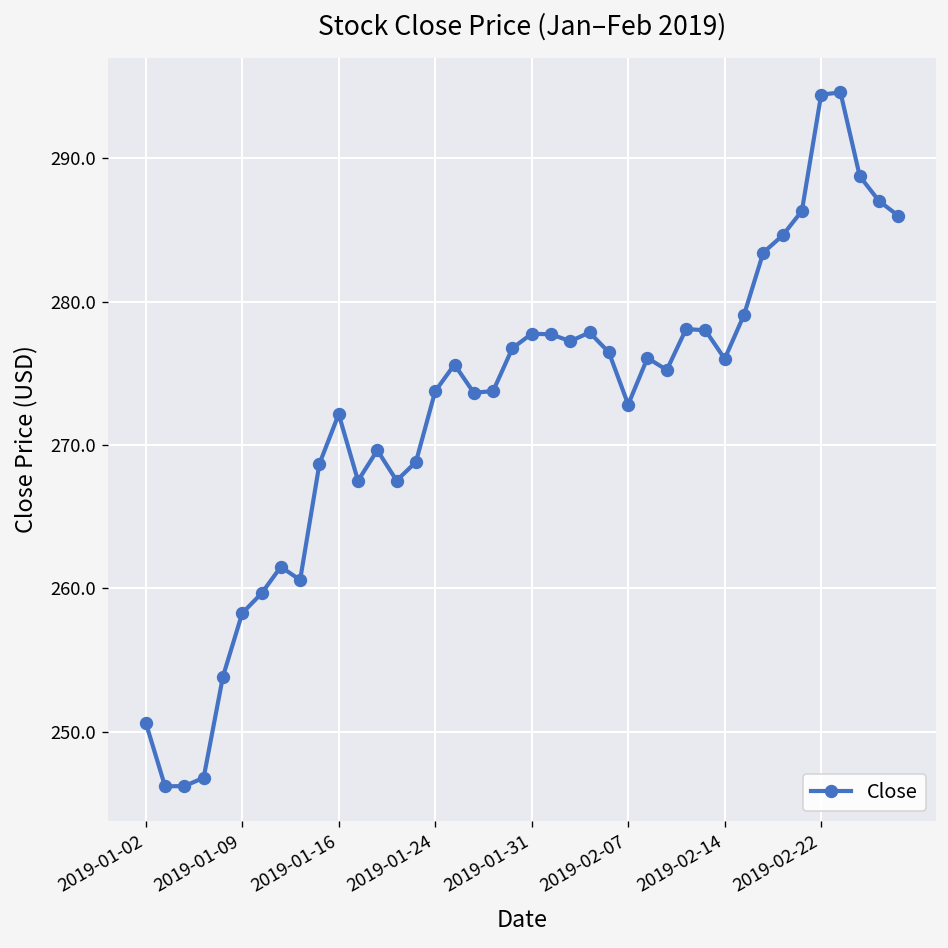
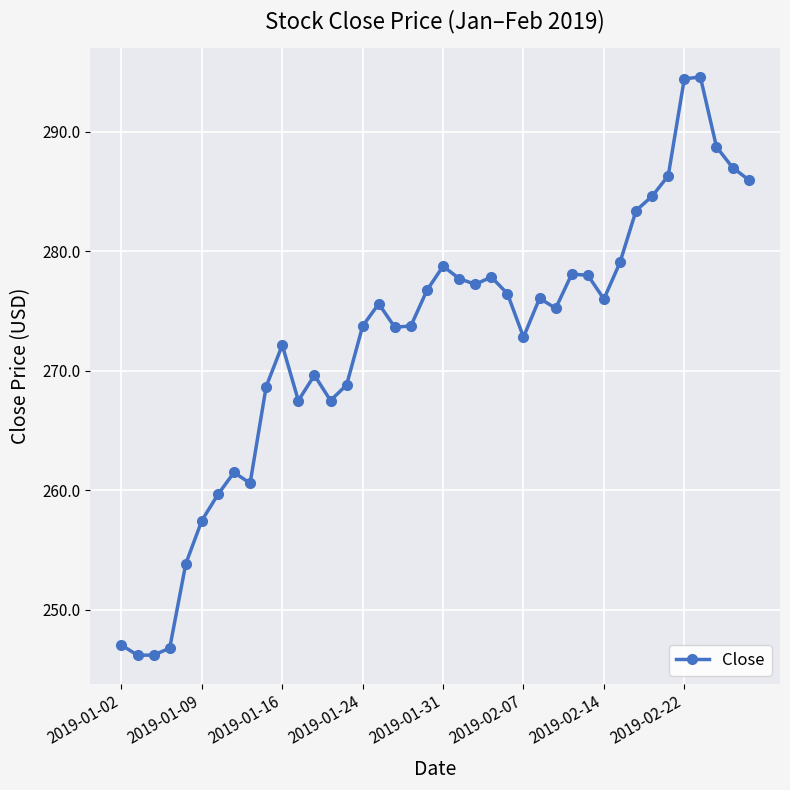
2019-01-02: 250.6 -> 247.0
2019-01-09: 258.3 -> 257.5
2019-01-31: 277.8 -> 278.8
